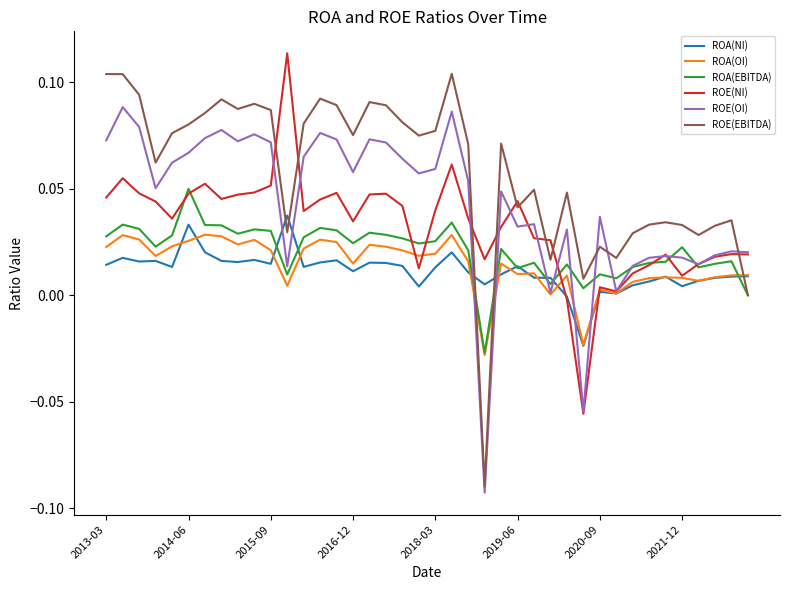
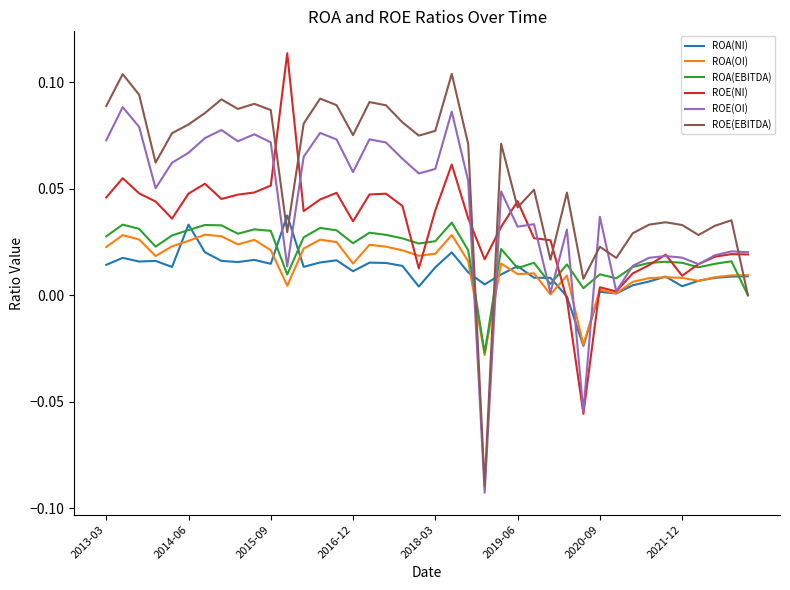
ROE(EBITDA), 2013-03: 0.104 -> 0.089
ROA(EBITDA), 2014-06: 0.050 -> 0.031
ROA(EBITDA), 2021-12: 0.023 -> 0.015
